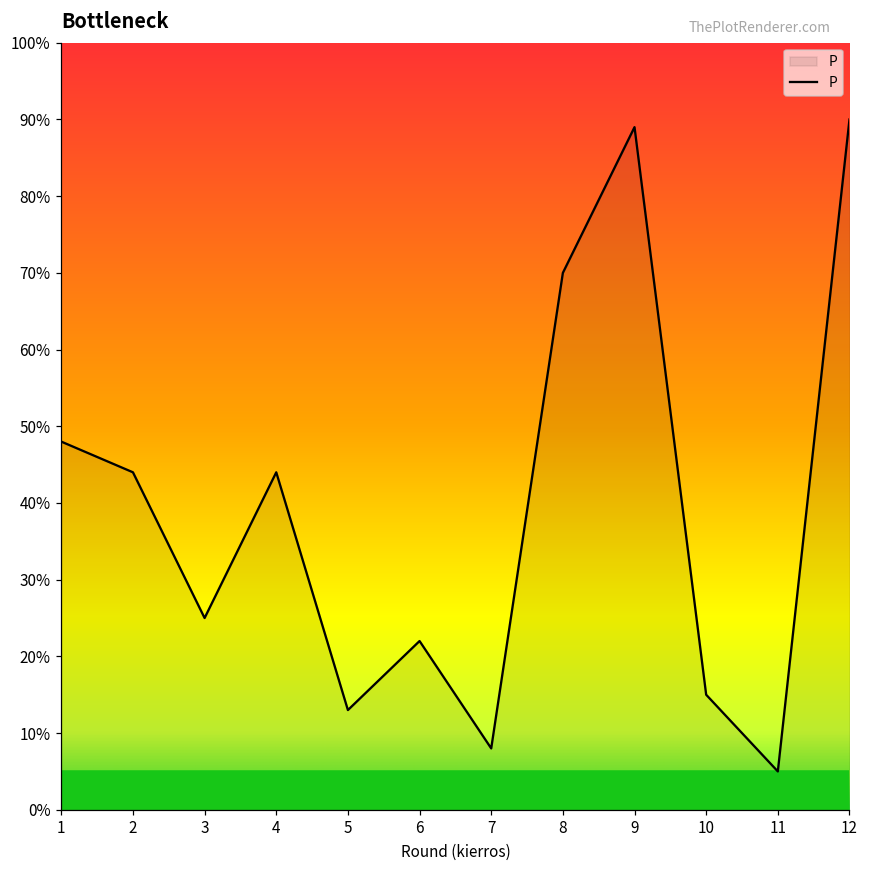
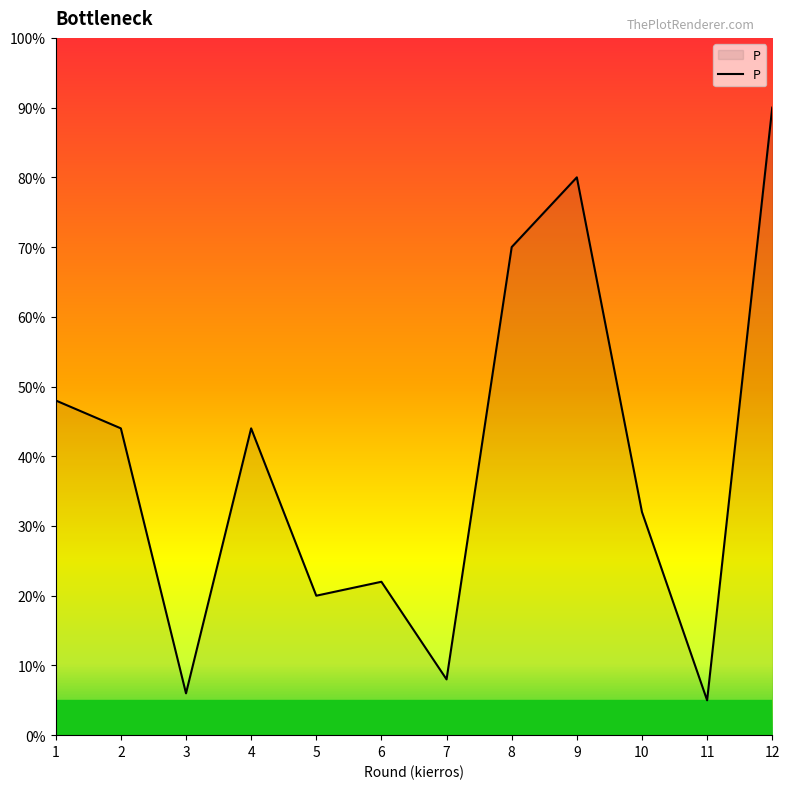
3: 25% -> 6%
5: 13% -> 20%
9: 89% -> 80%
10: 15% -> 32%
